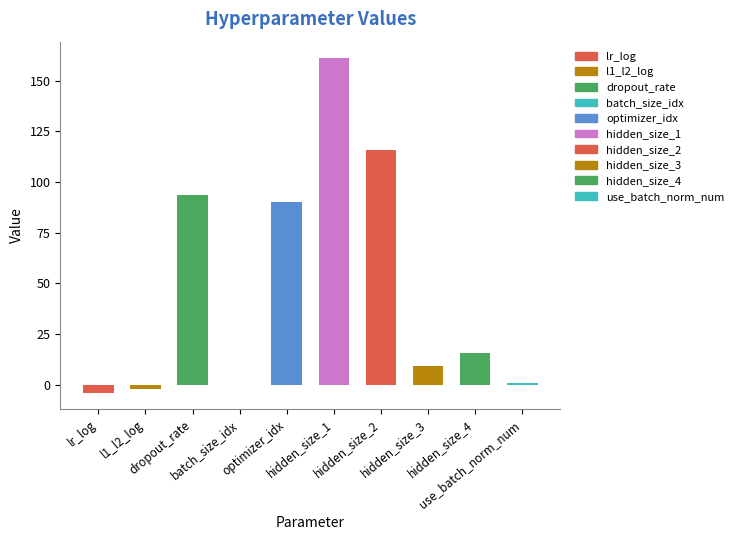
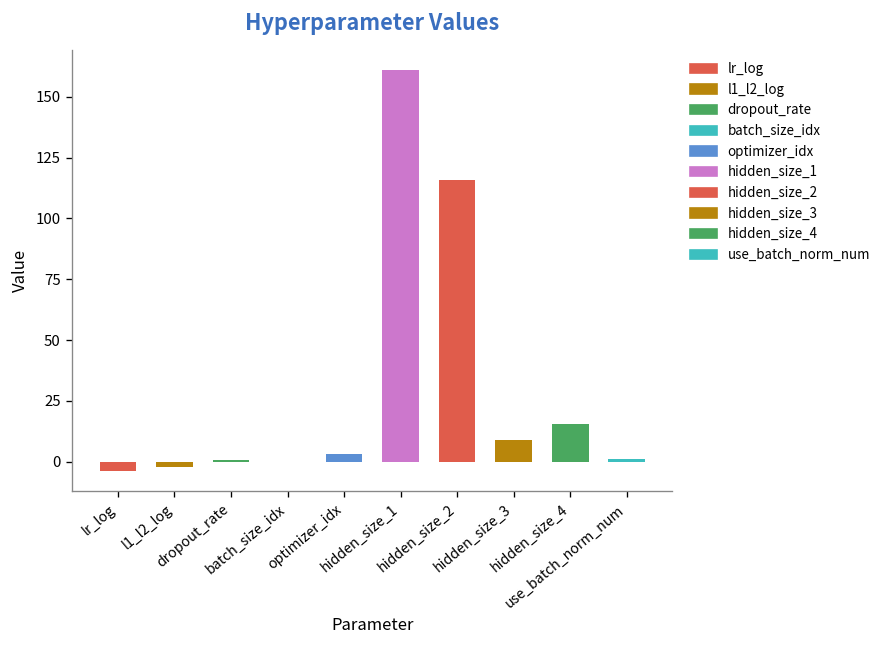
dropout_rate: 94 -> 1
optimizer_idx: 90 -> 3
